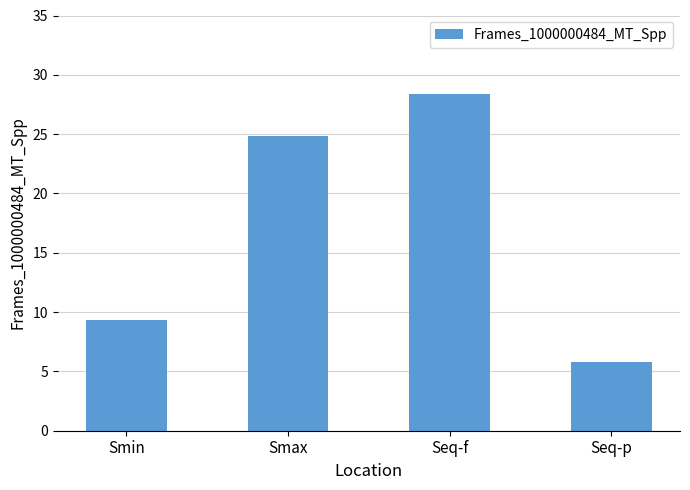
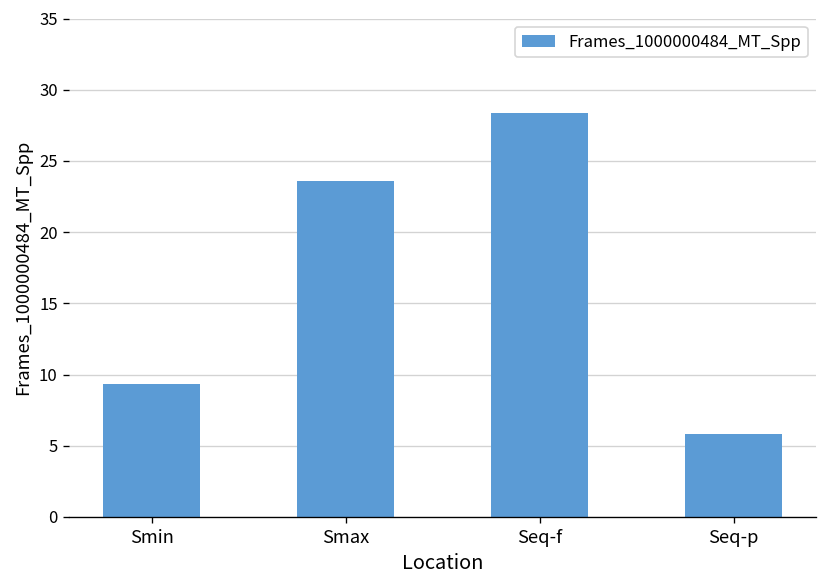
Smax: 24.9 -> 23.6
